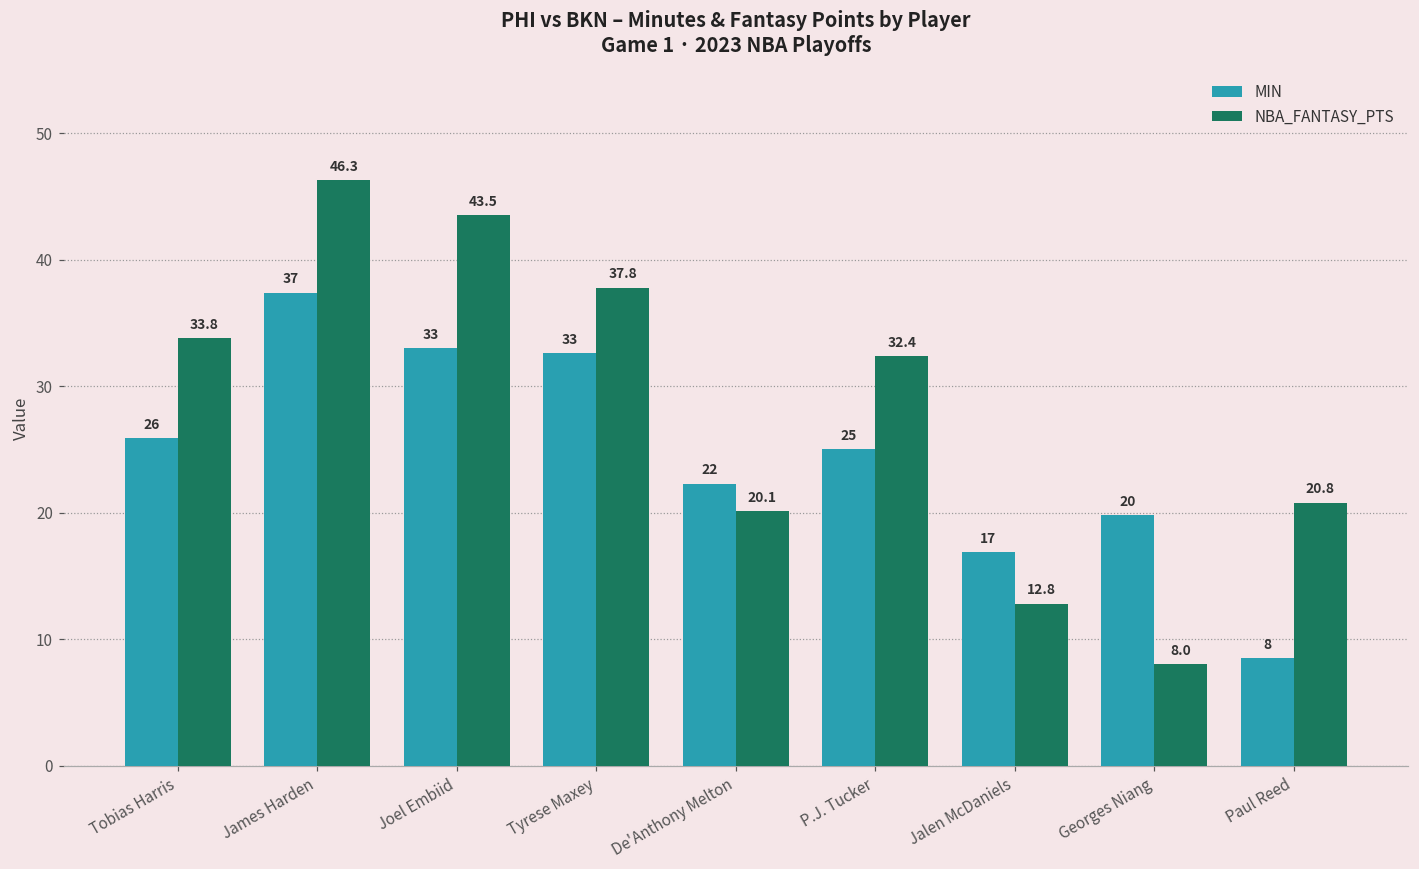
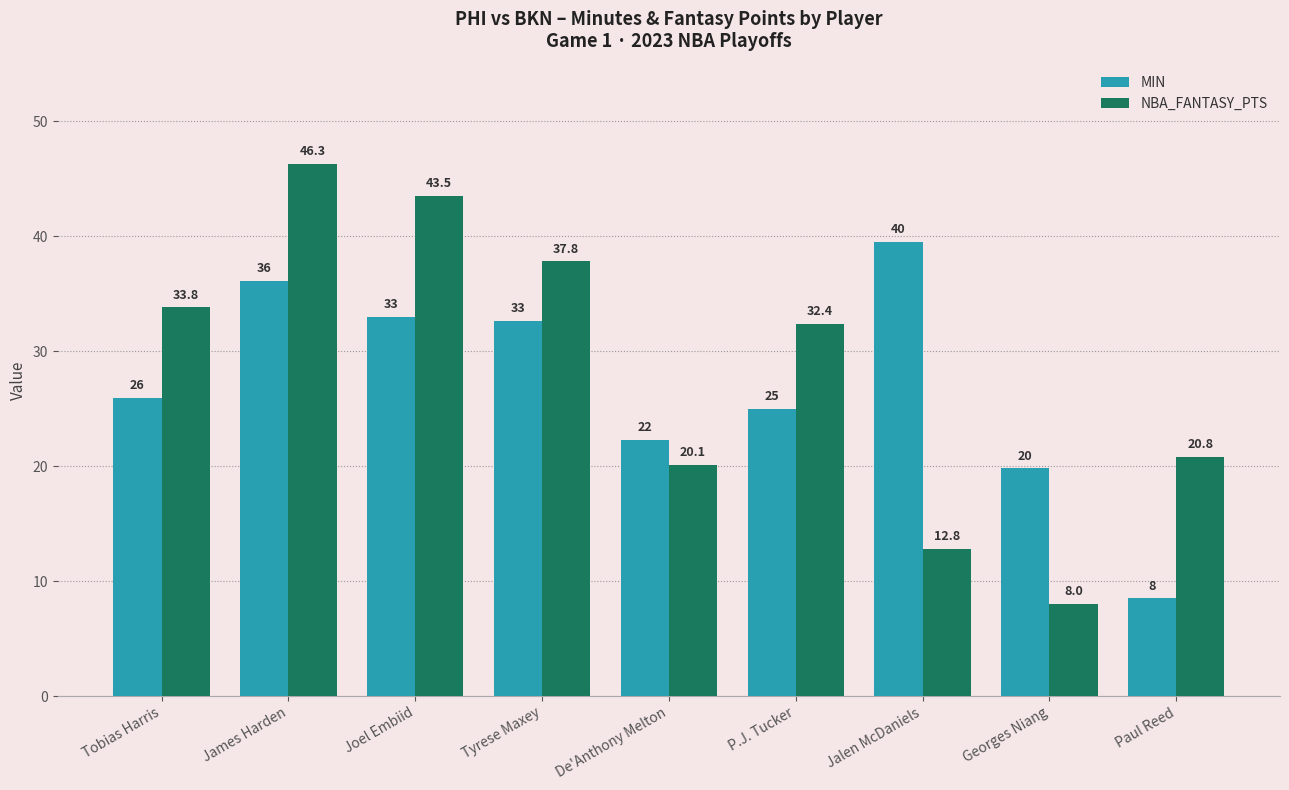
MIN, James Harden: 37 -> 36
MIN, Jalen McDaniels: 17 -> 40
